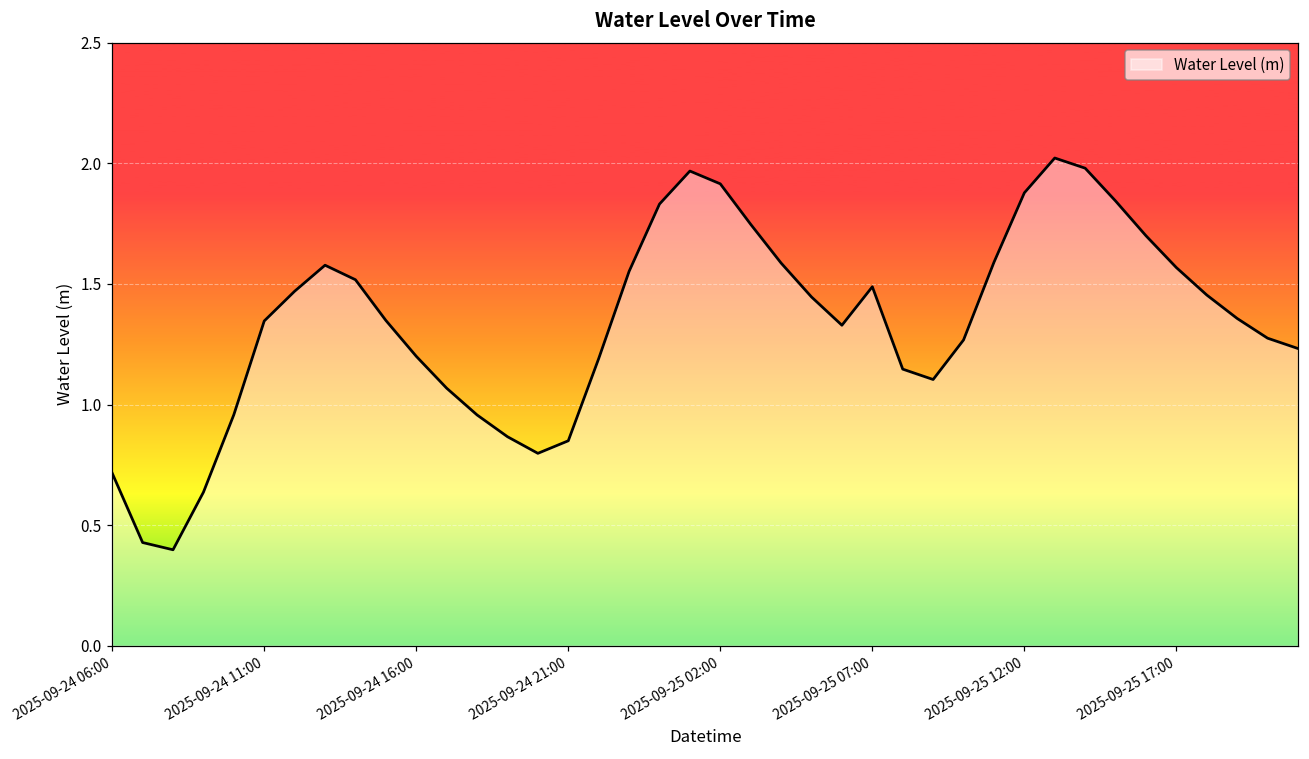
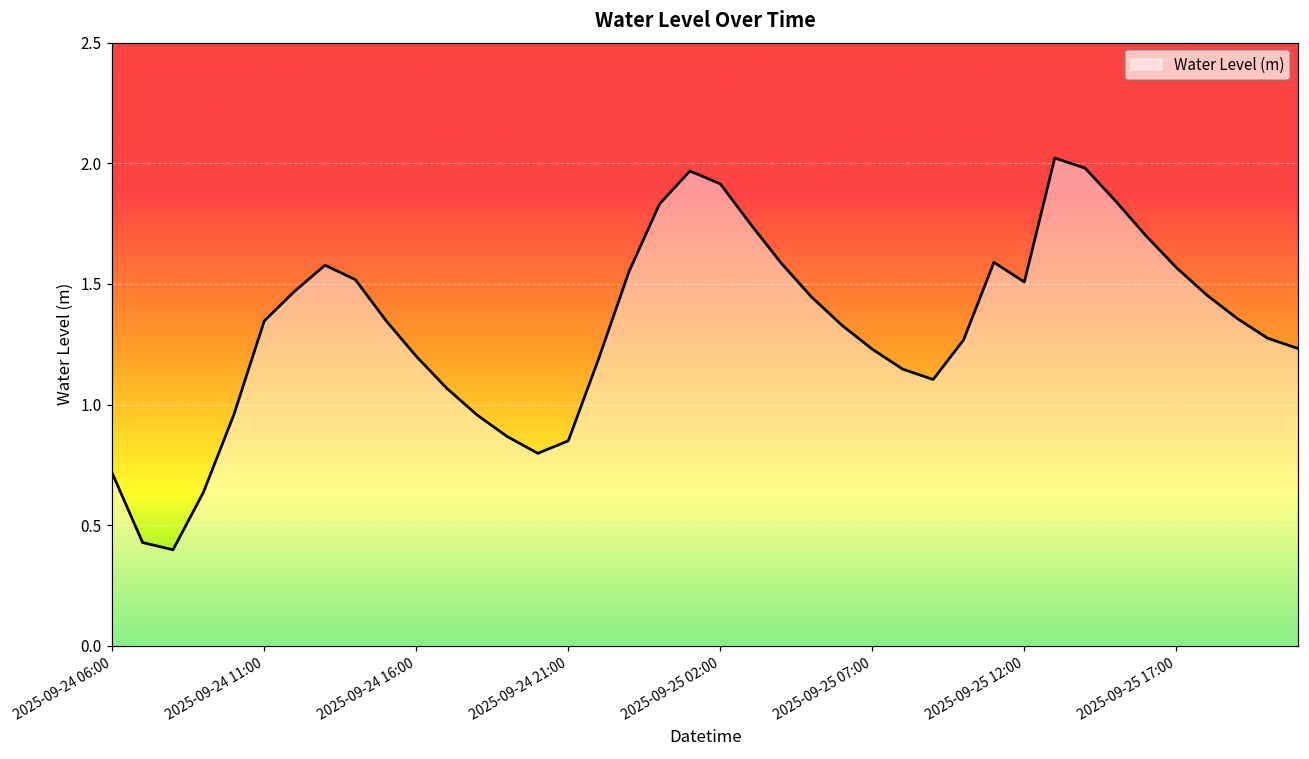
2025-09-25 07:00: 1.49 -> 1.23
2025-09-25 12:00: 1.88 -> 1.51
